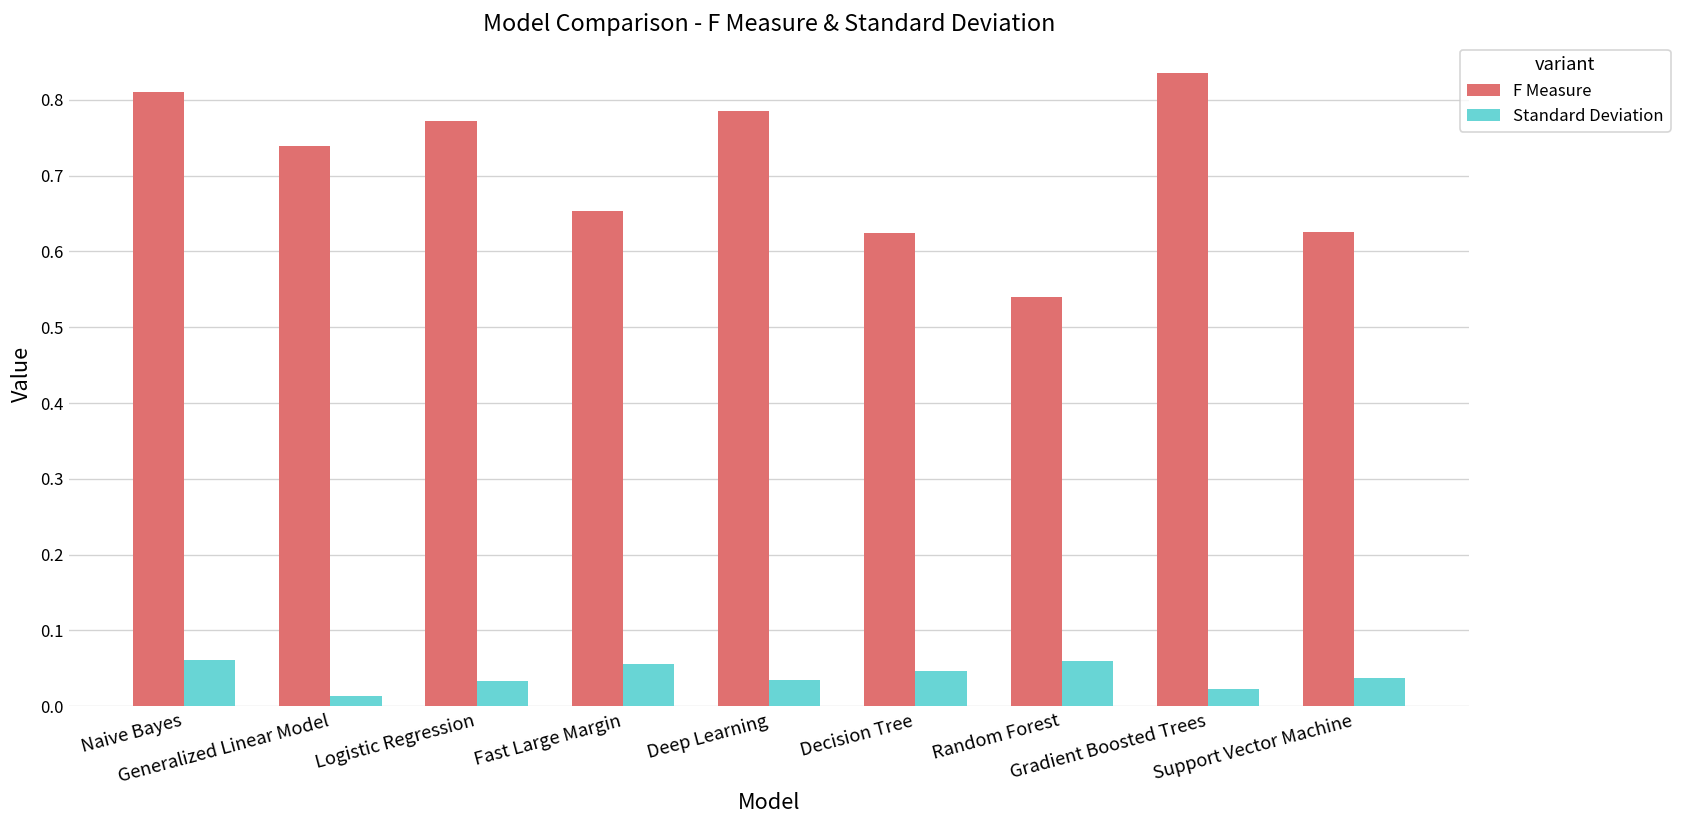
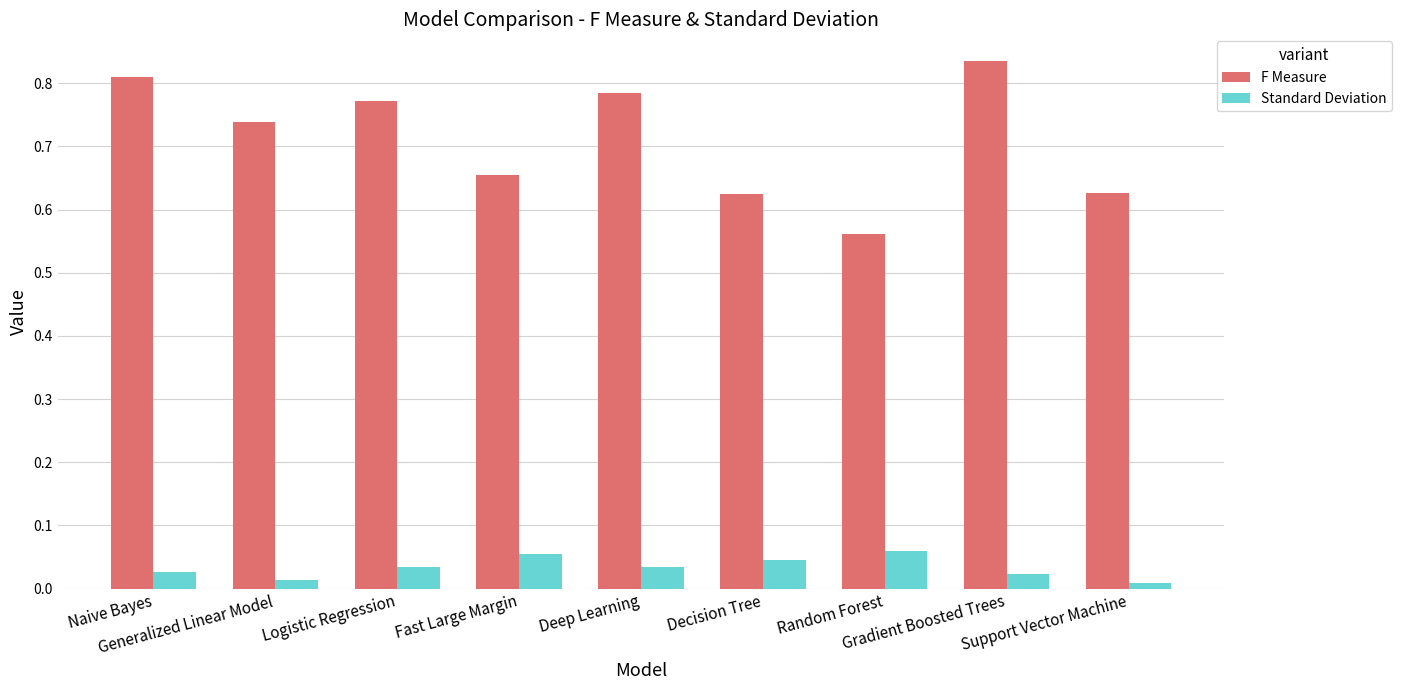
Standard Deviation, Naive Bayes: 0.06 -> 0.03
F Measure, Random Forest: 0.54 -> 0.56
Standard Deviation, Support Vector Machine: 0.04 -> 0.01
